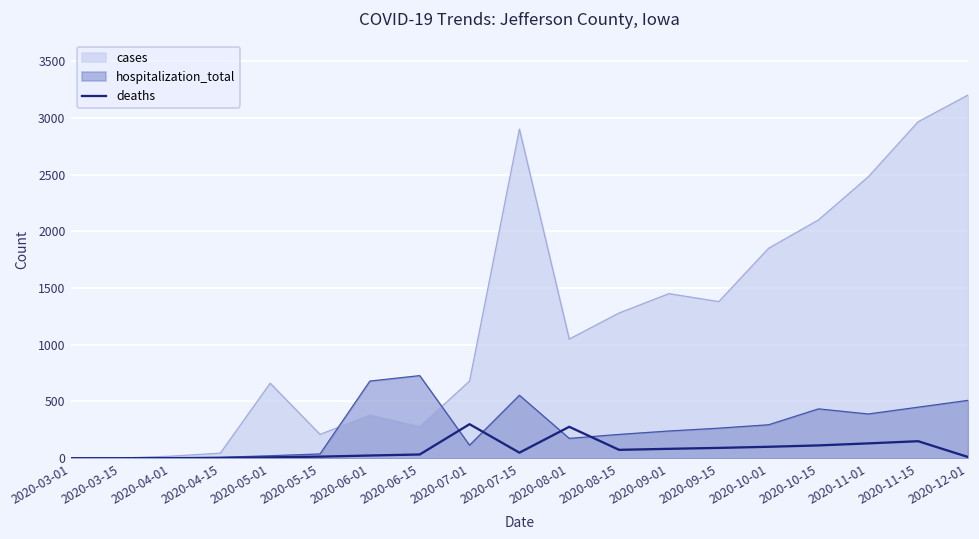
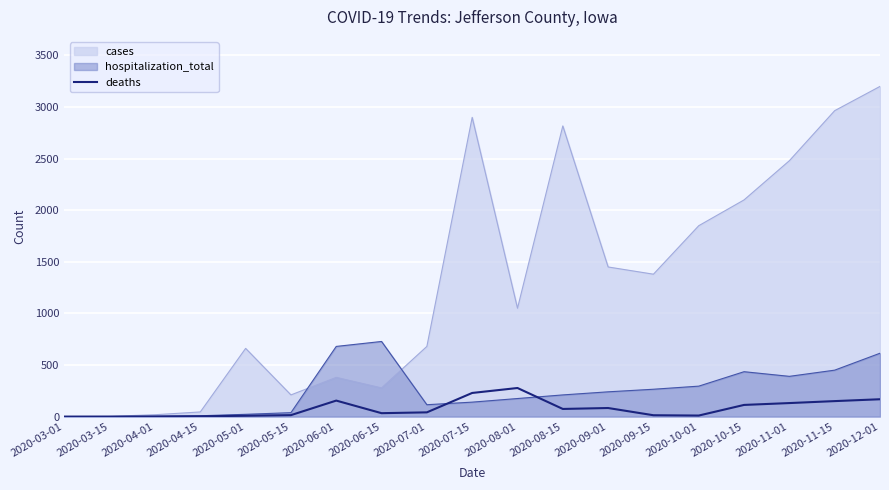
deaths, 2020-06-01: 20 -> 160
deaths, 2020-07-01: 300 -> 40
hospitalization_total, 2020-07-15: 560 -> 140
deaths, 2020-07-15: 50 -> 230
cases, 2020-08-15: 1280 -> 2820
deaths, 2020-09-15: 90 -> 10
deaths, 2020-10-01: 100 -> 10
hospitalization_total, 2020-12-01: 510 -> 610
deaths, 2020-12-01: 10 -> 170
